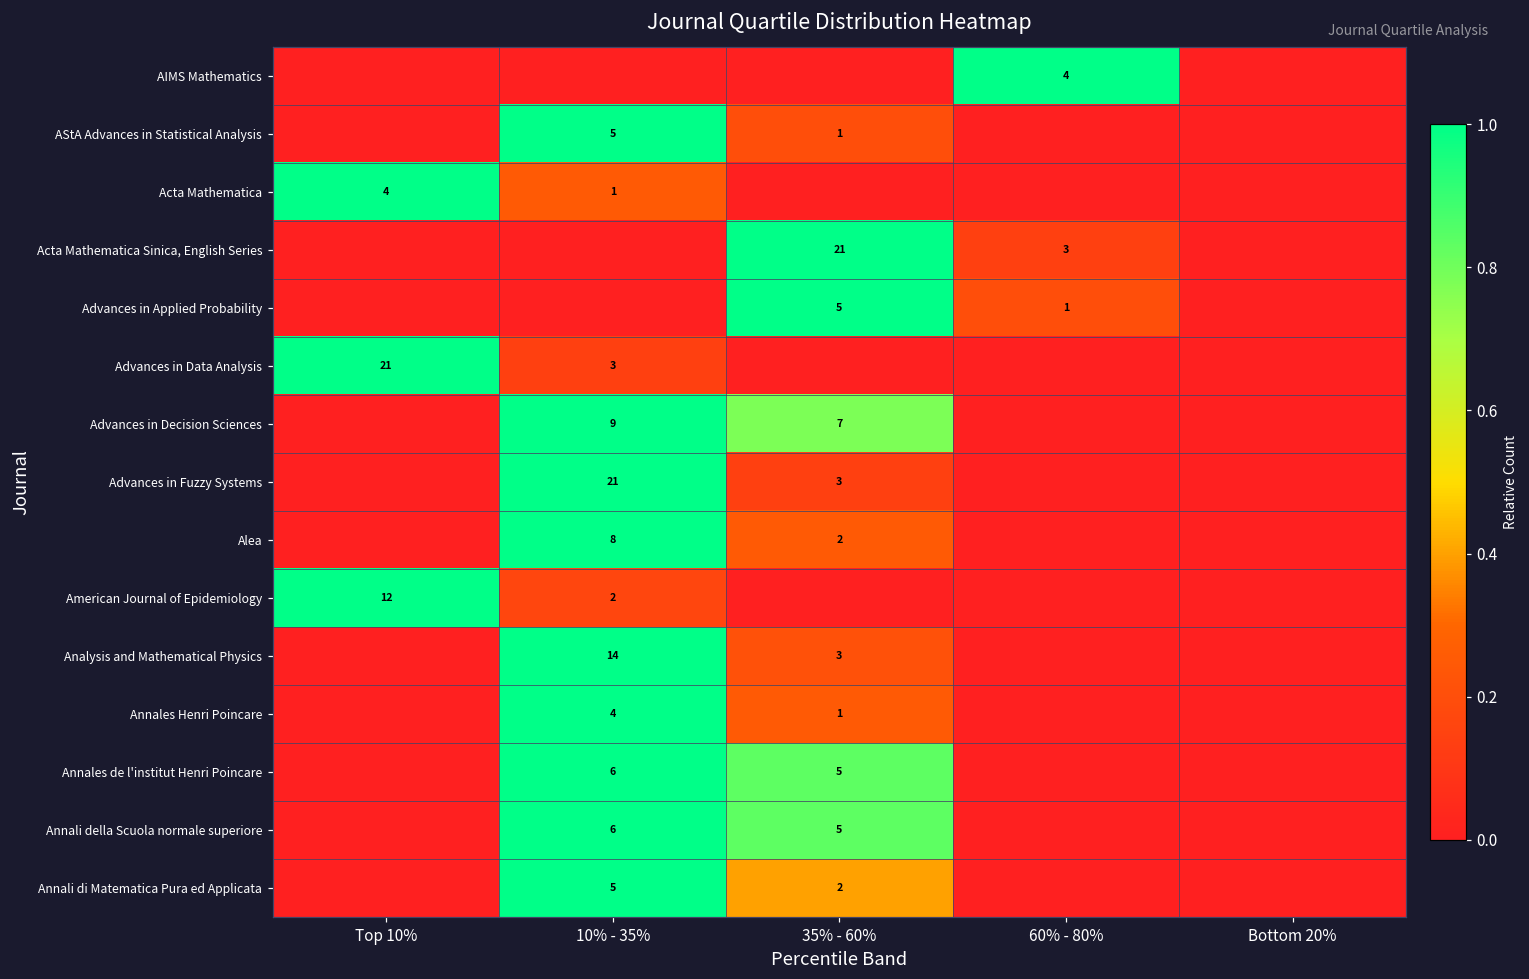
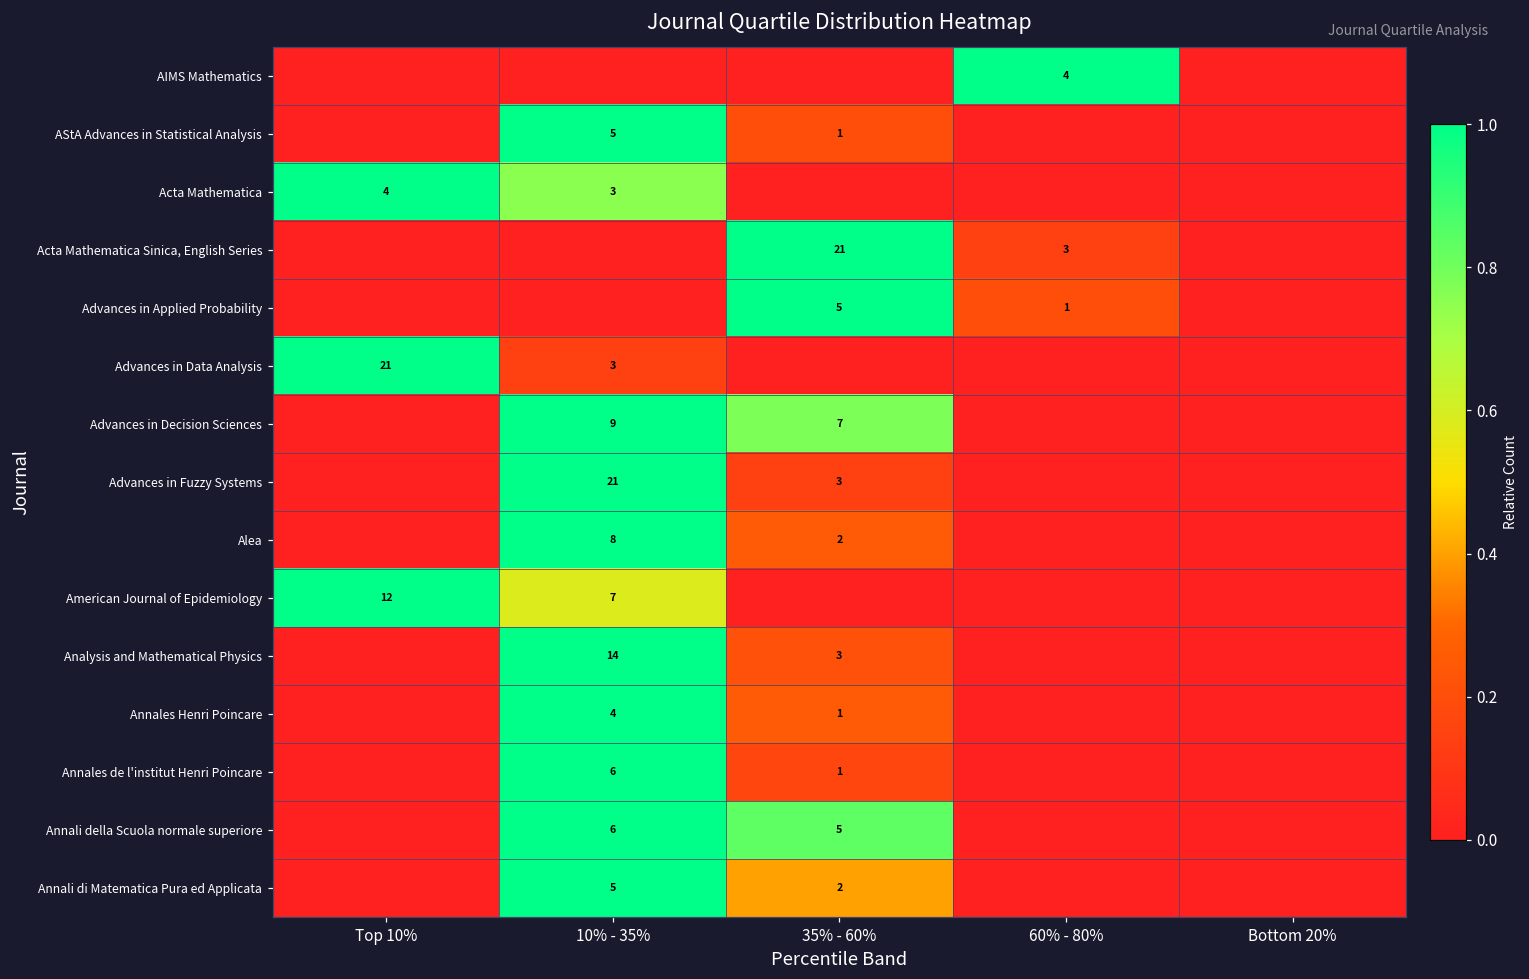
Acta Mathematica, 10% - 35%: 1 -> 3
American Journal of Epidemiology, 10% - 35%: 2 -> 7
Annales de l'institut Henri Poincare, 35% - 60%: 5 -> 1
